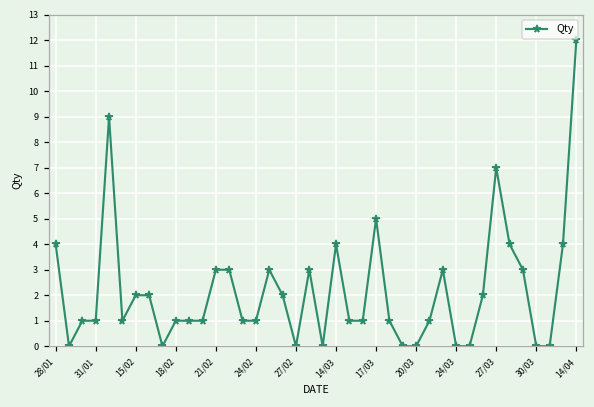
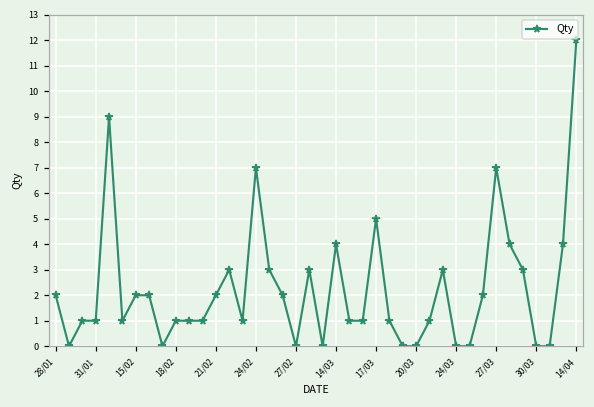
28/01: 4 -> 2
21/02: 3 -> 2
24/02: 1 -> 7
